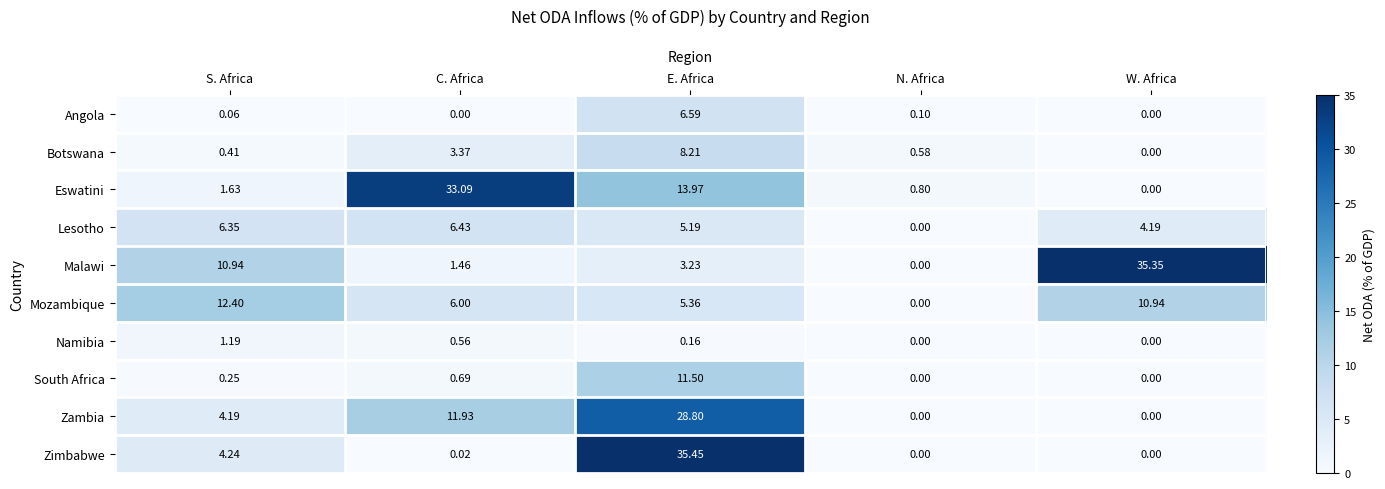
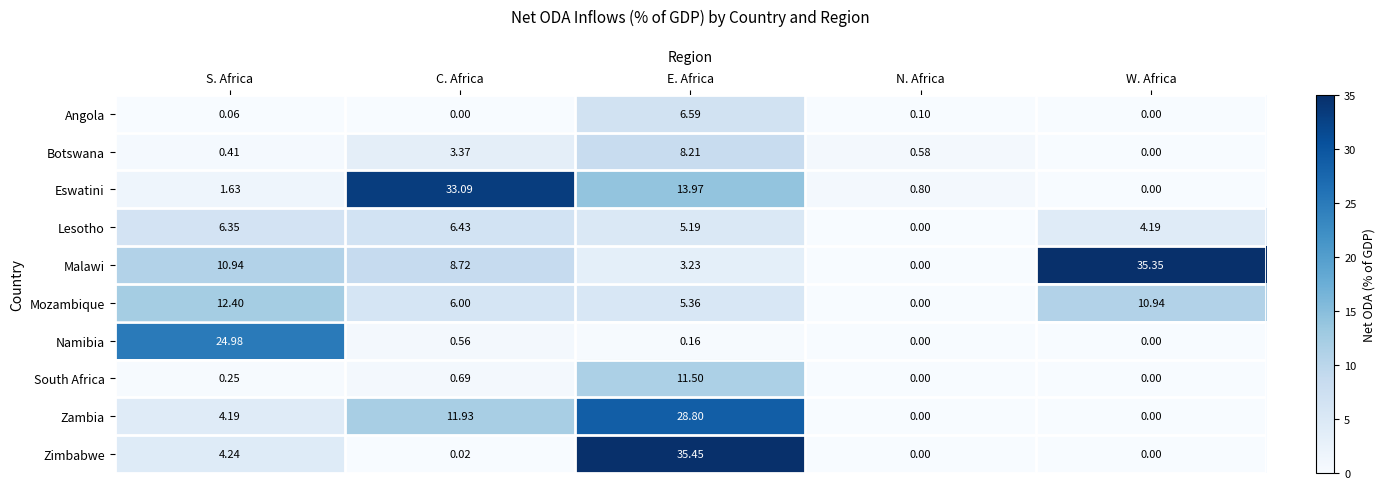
Malawi, C. Africa: 1.46 -> 8.72
Namibia, S. Africa: 1.19 -> 24.98
